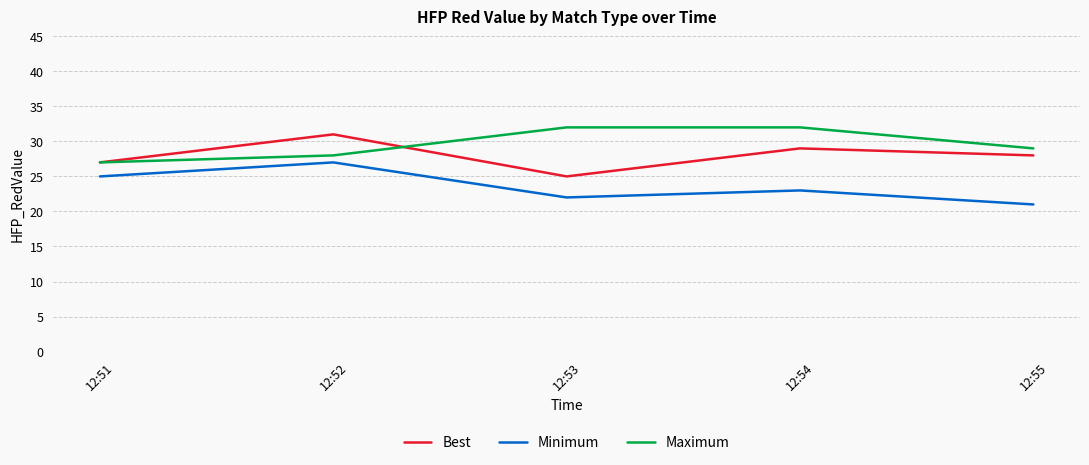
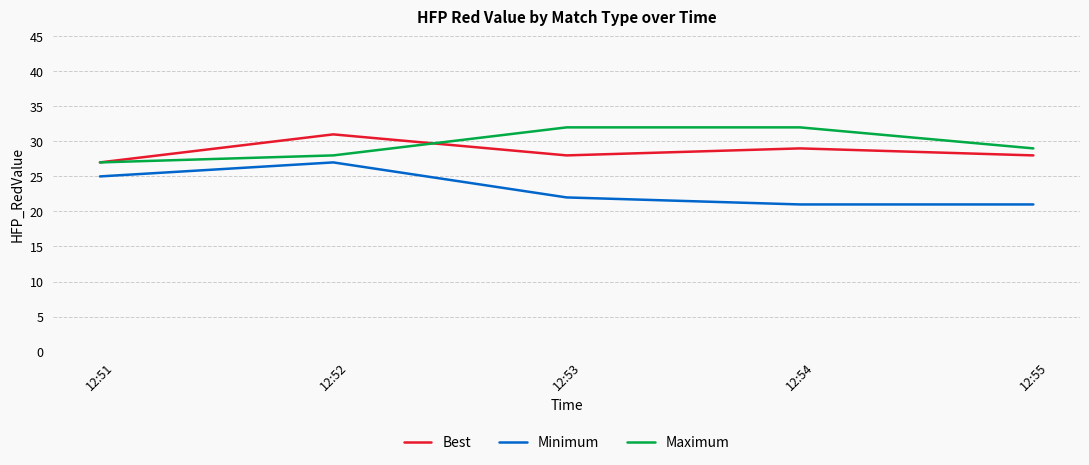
Best, 12:53: 25 -> 28
Minimum, 12:54: 23 -> 21
